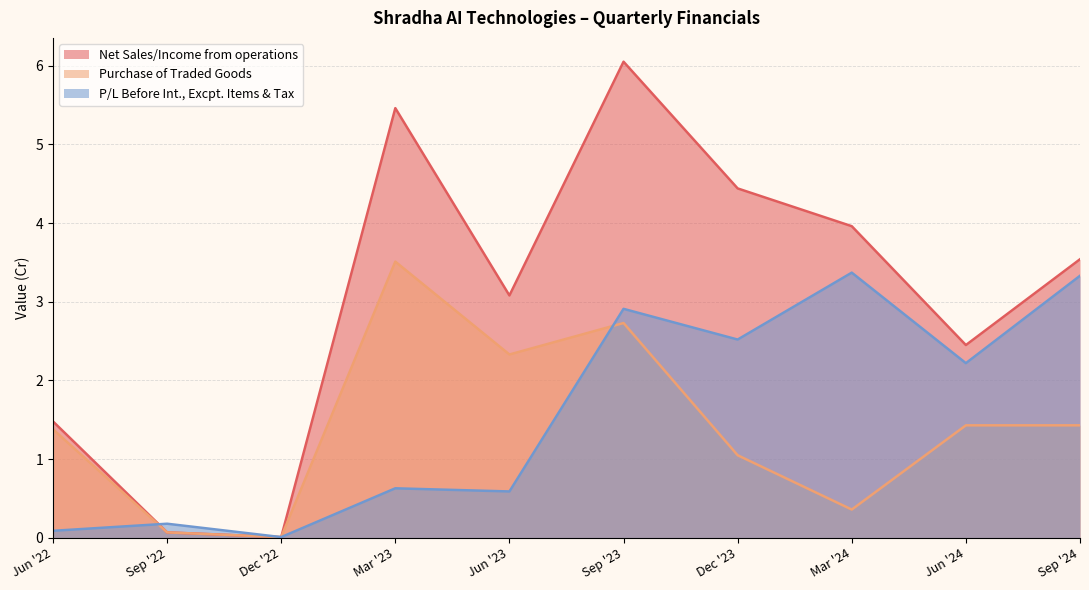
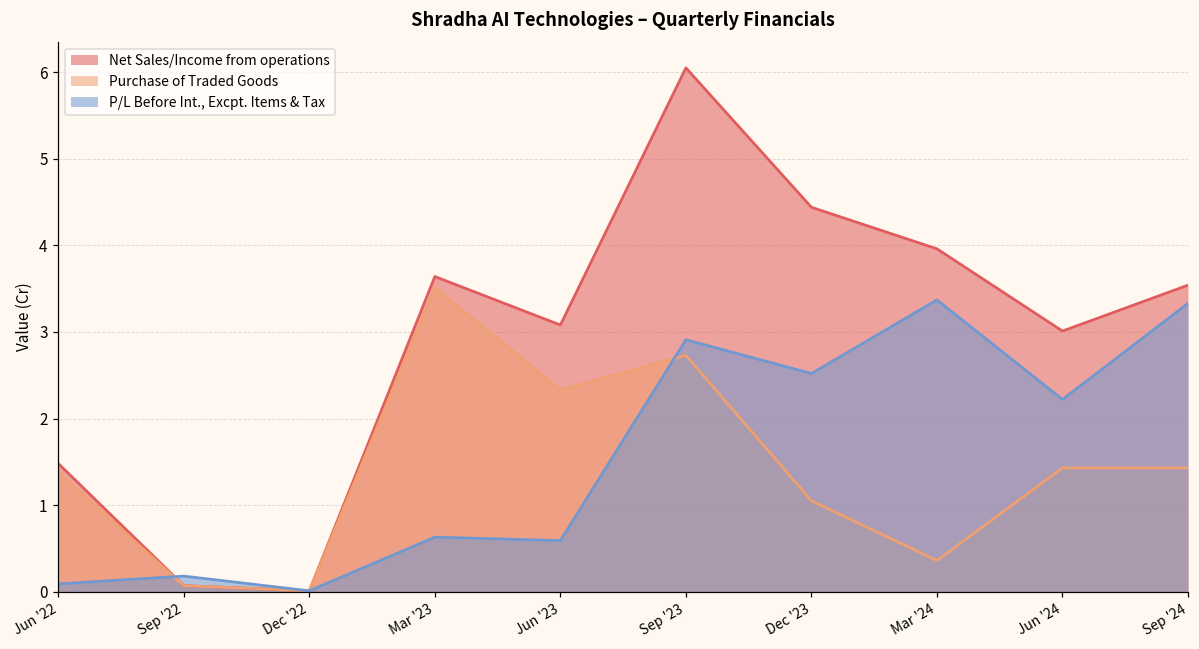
Net Sales/Income from operations, Mar '23: 5.5 -> 3.6
Net Sales/Income from operations, Jun '24: 2.5 -> 3.0
